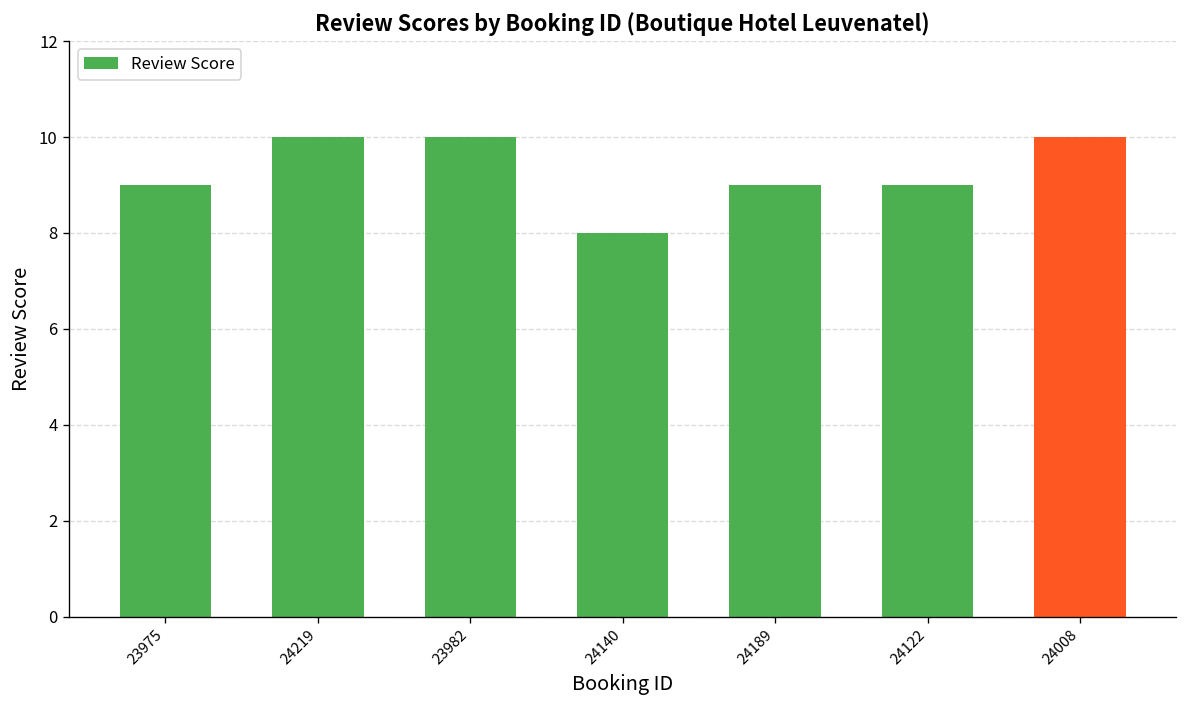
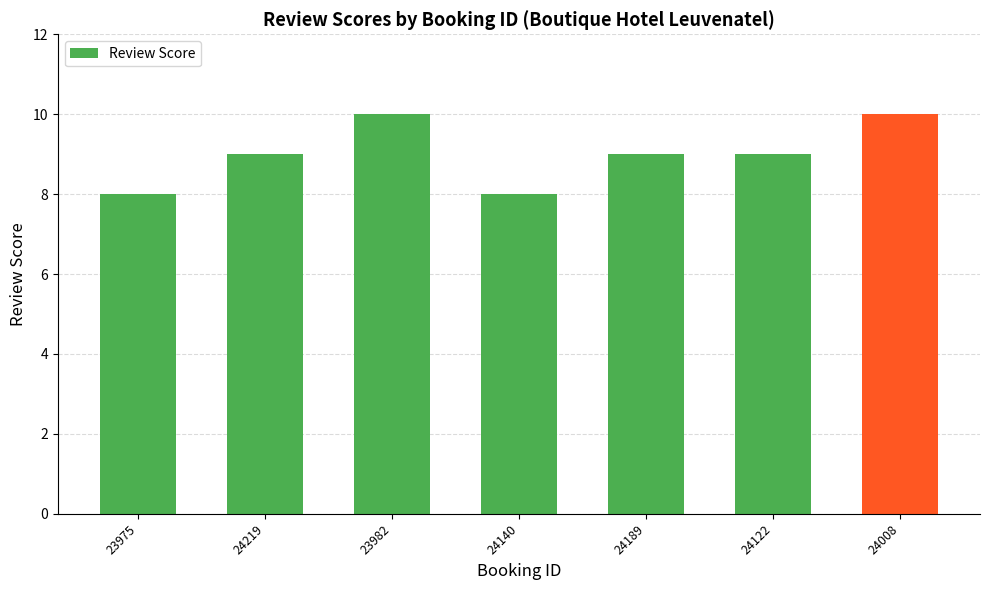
23975: 9 -> 8
24219: 10 -> 9
